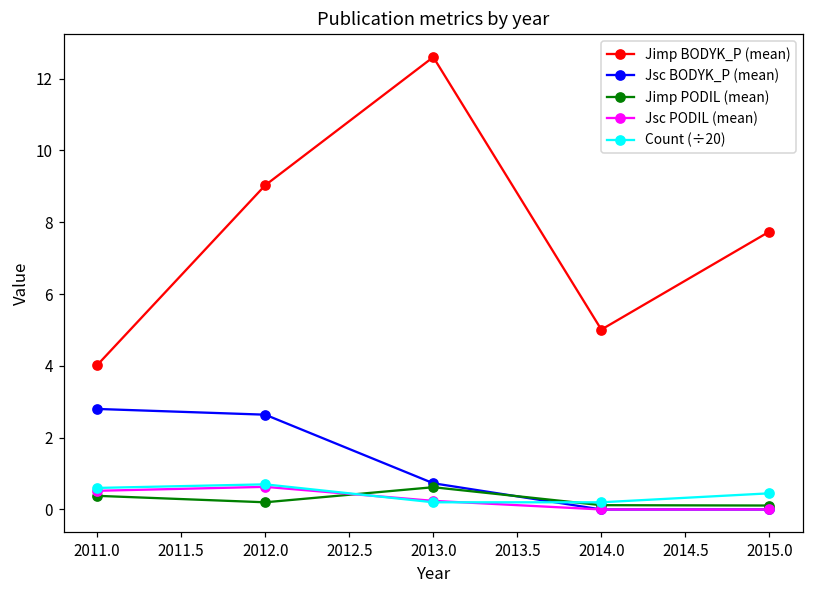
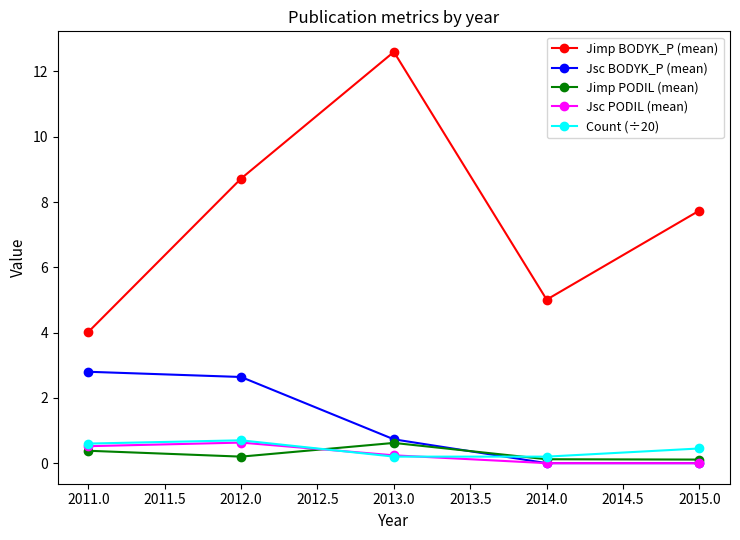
Jimp BODYK_P (mean), 2012.0: 9.0 -> 8.7
